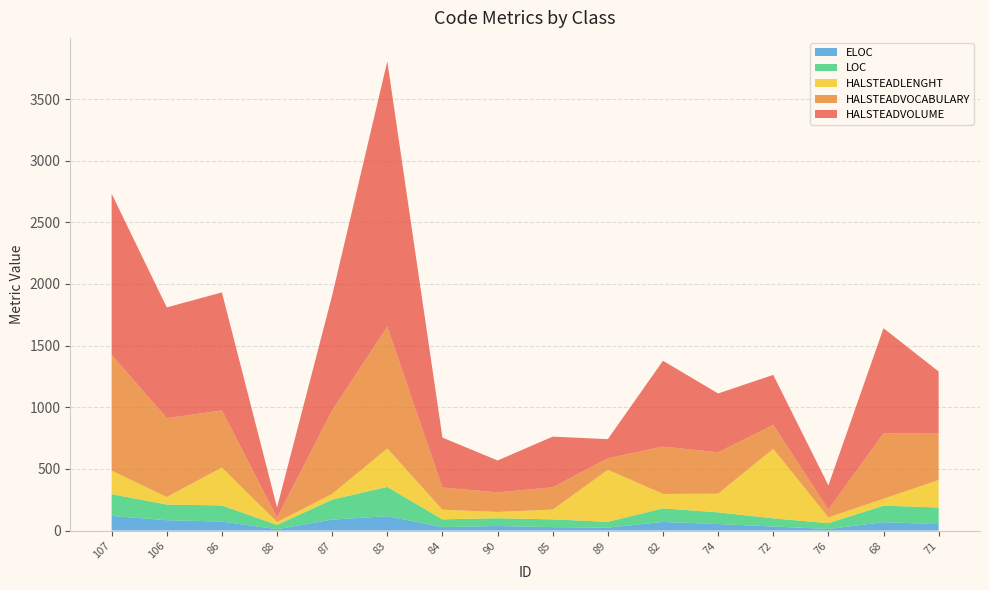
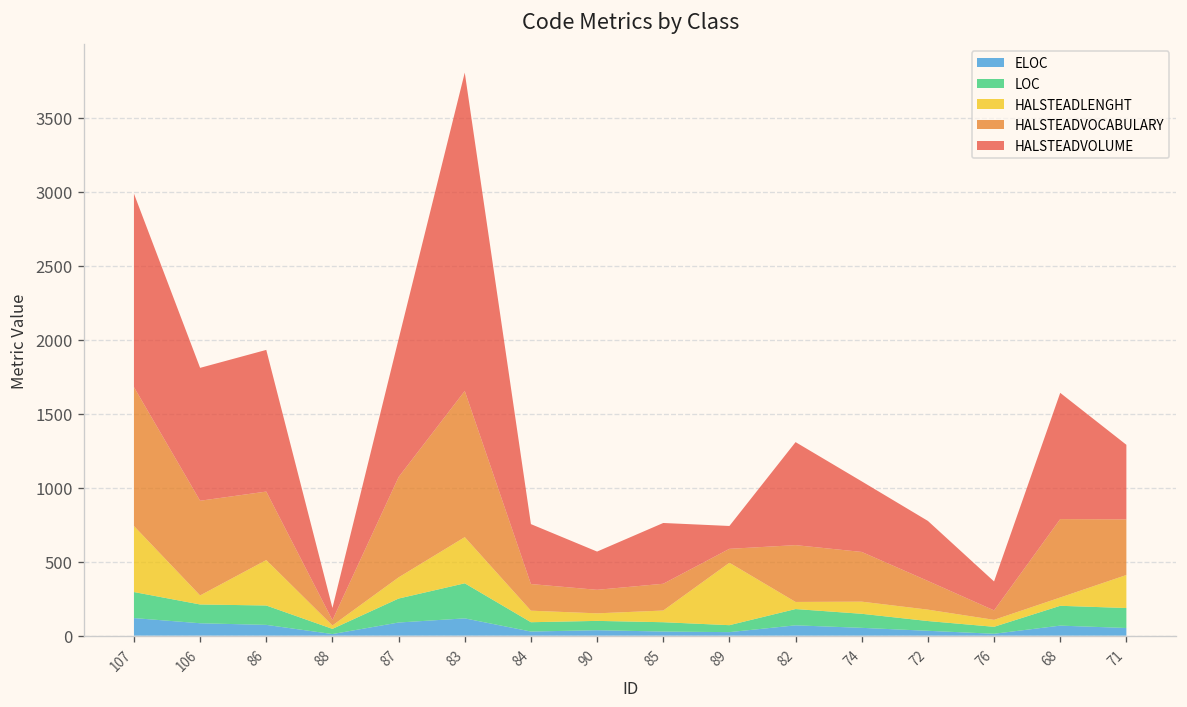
HALSTEADLENGHT, 107: 190 -> 450
HALSTEADLENGHT, 87: 50 -> 140
HALSTEADLENGHT, 82: 120 -> 50
HALSTEADLENGHT, 74: 150 -> 80
HALSTEADLENGHT, 72: 560 -> 80
